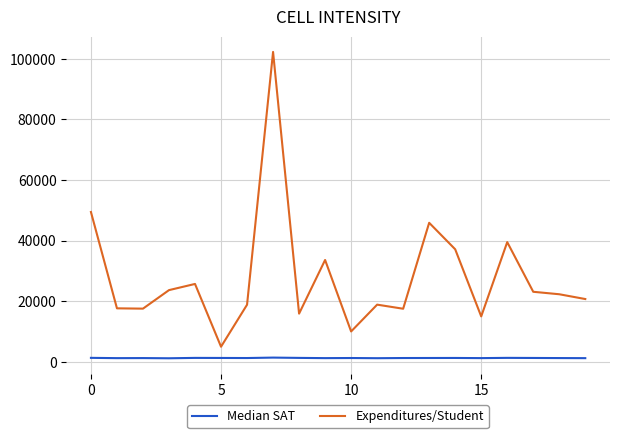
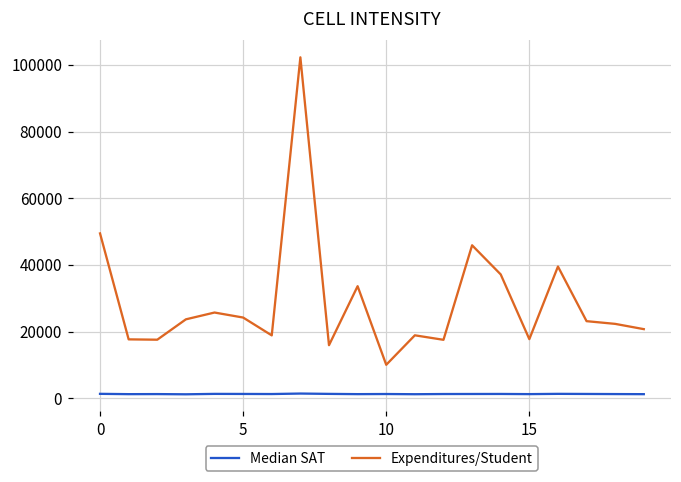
Expenditures/Student, 5: 5000 -> 24000
Expenditures/Student, 15: 15000 -> 18000
